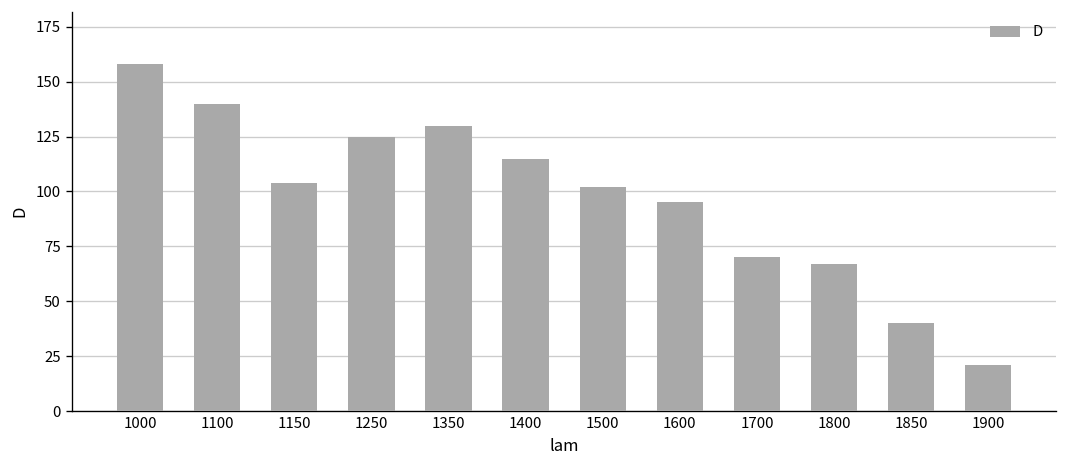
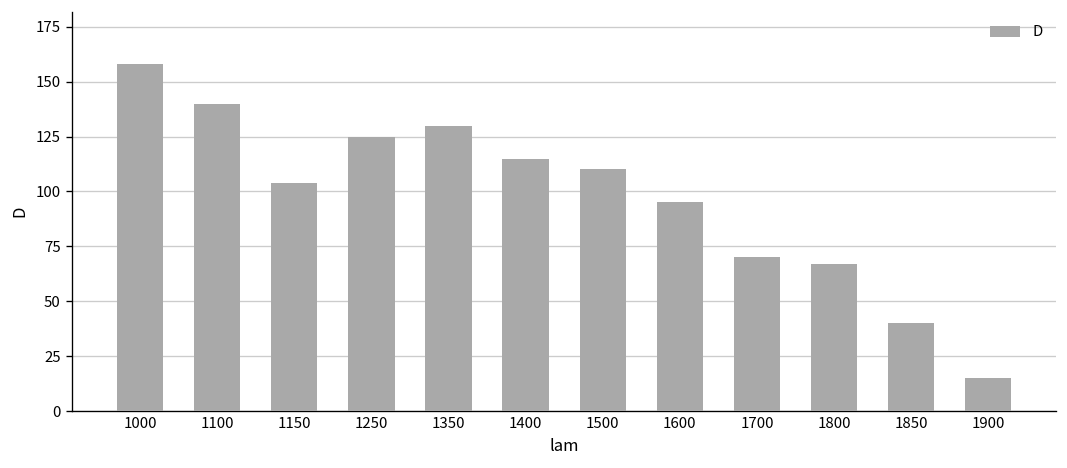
1500: 102 -> 110
1900: 21 -> 15
